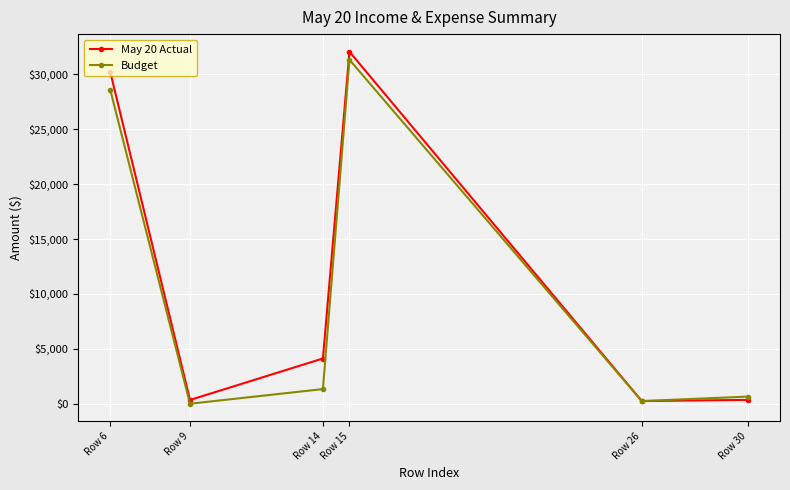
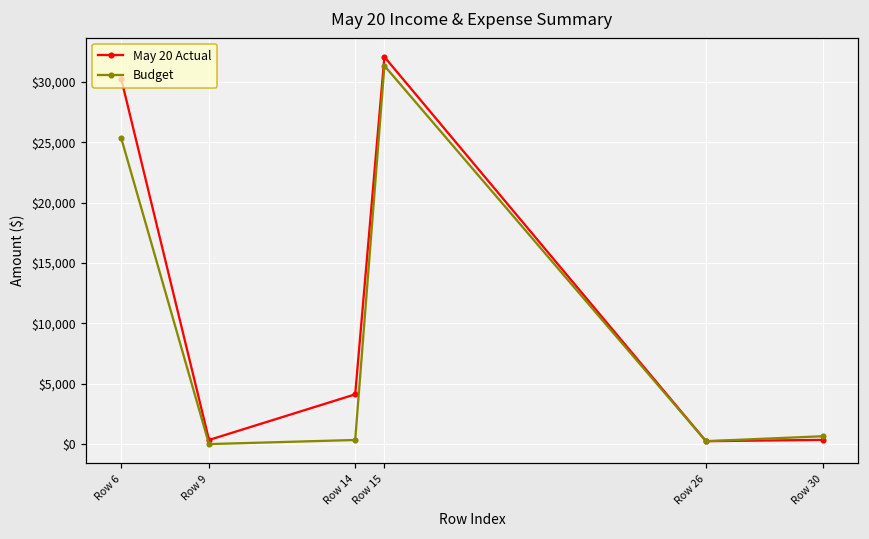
Budget, Row 6: $28,600 -> $25,300
Budget, Row 14: $1,300 -> $300
